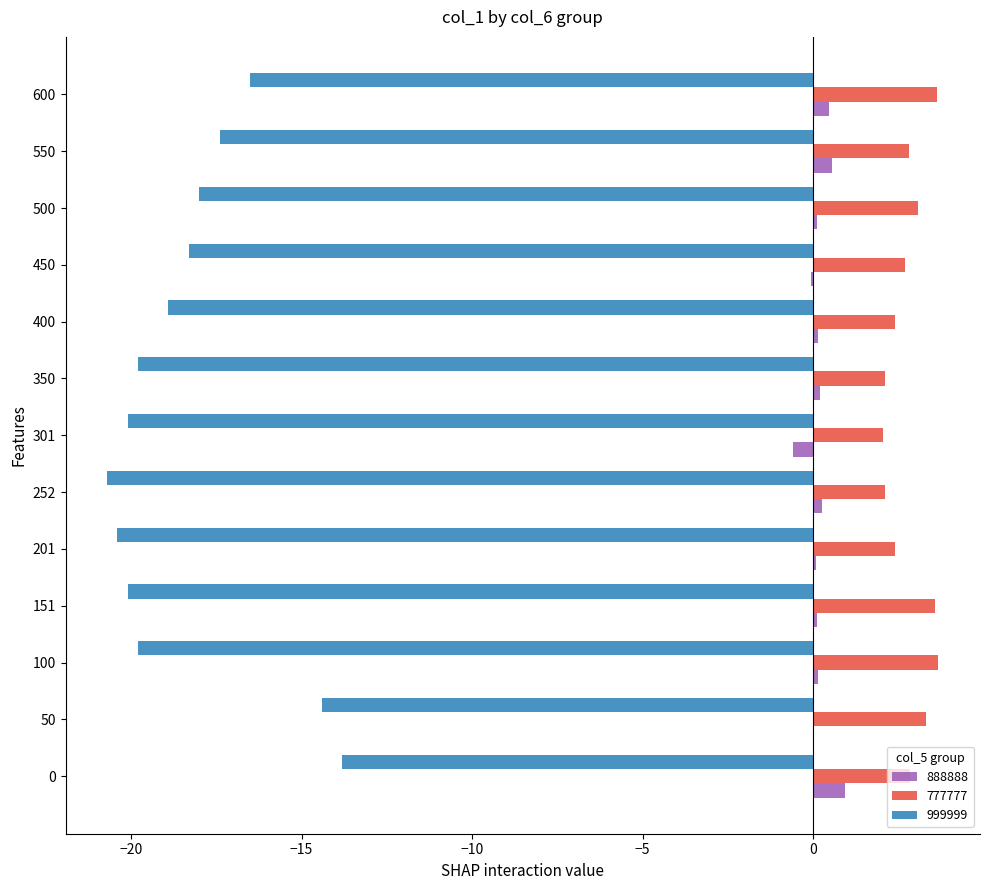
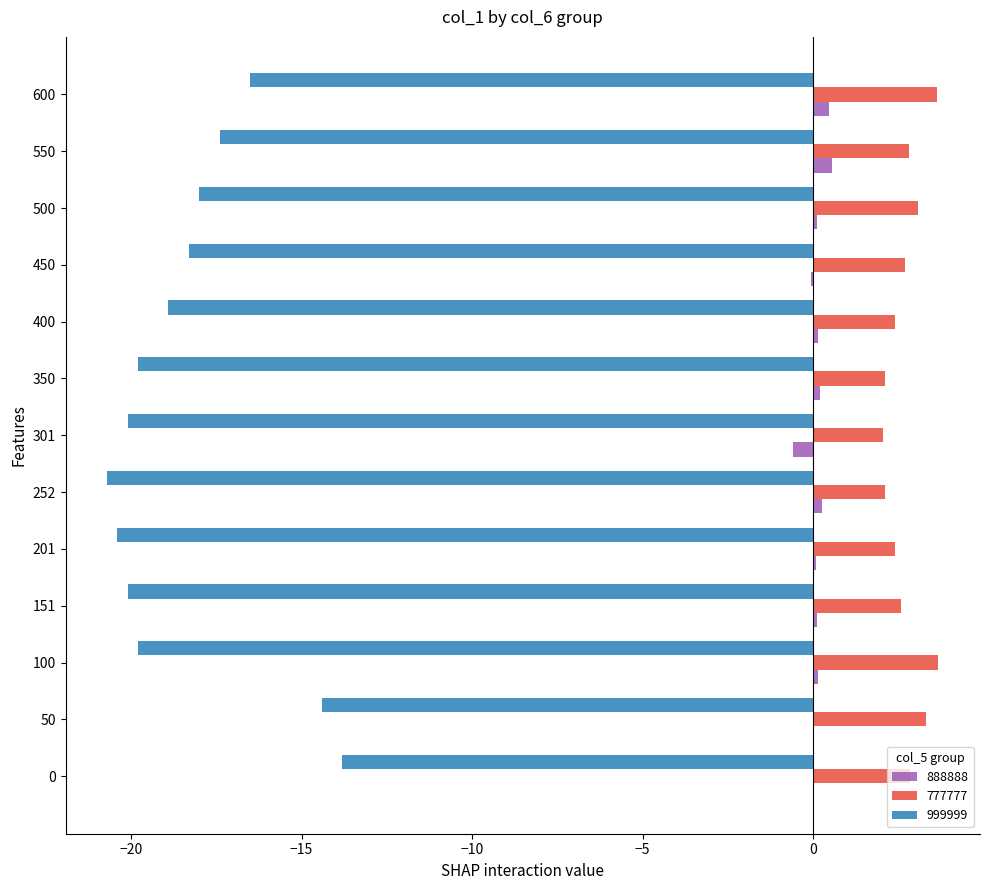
777777, 151: 3.6 -> 2.6
888888, 0: 0.9 -> 0.0
